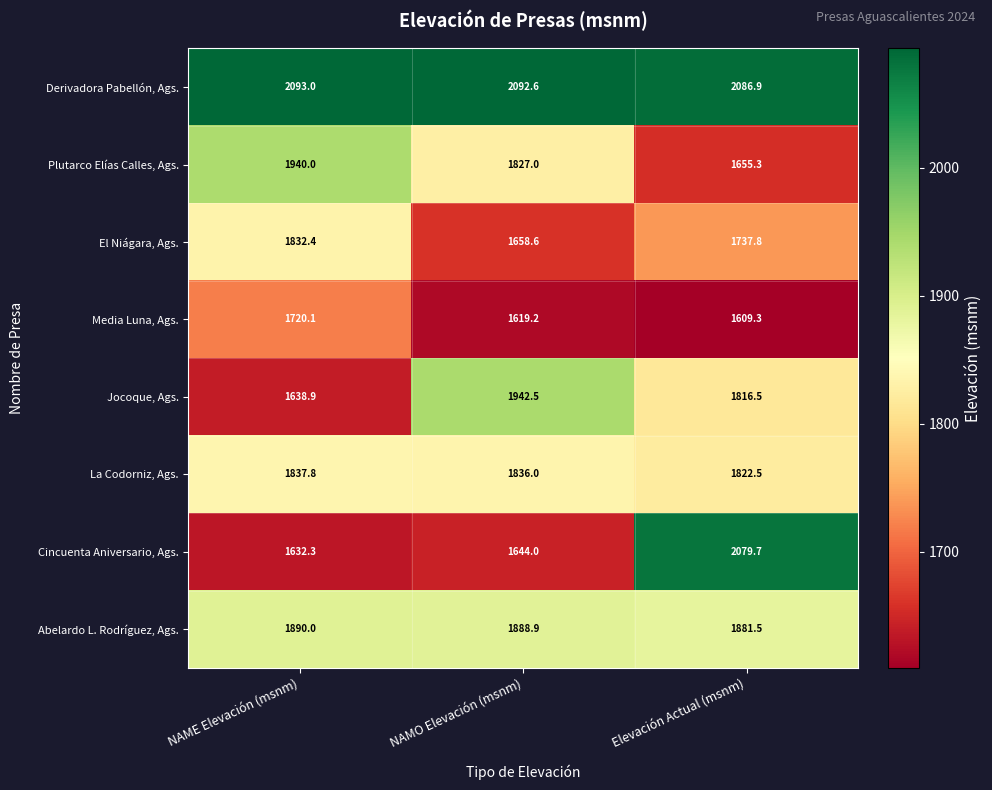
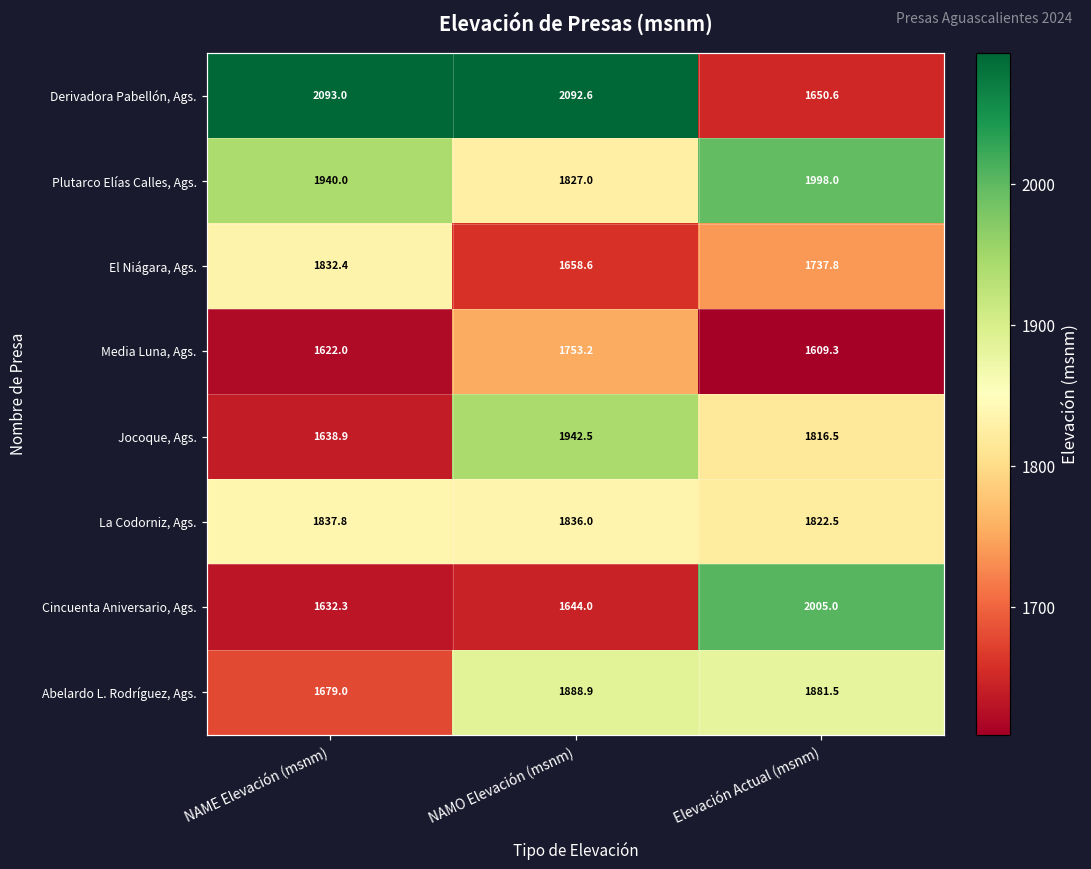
Derivadora Pabellón, Ags., Elevación Actual (msnm): 2086.9 -> 1650.6
Plutarco Elías Calles, Ags., Elevación Actual (msnm): 1655.3 -> 1998.0
Media Luna, Ags., NAME Elevación (msnm): 1720.1 -> 1622.0
Media Luna, Ags., NAMO Elevación (msnm): 1619.2 -> 1753.2
Cincuenta Aniversario, Ags., Elevación Actual (msnm): 2079.7 -> 2005.0
Abelardo L. Rodríguez, Ags., NAME Elevación (msnm): 1890.0 -> 1679.0
